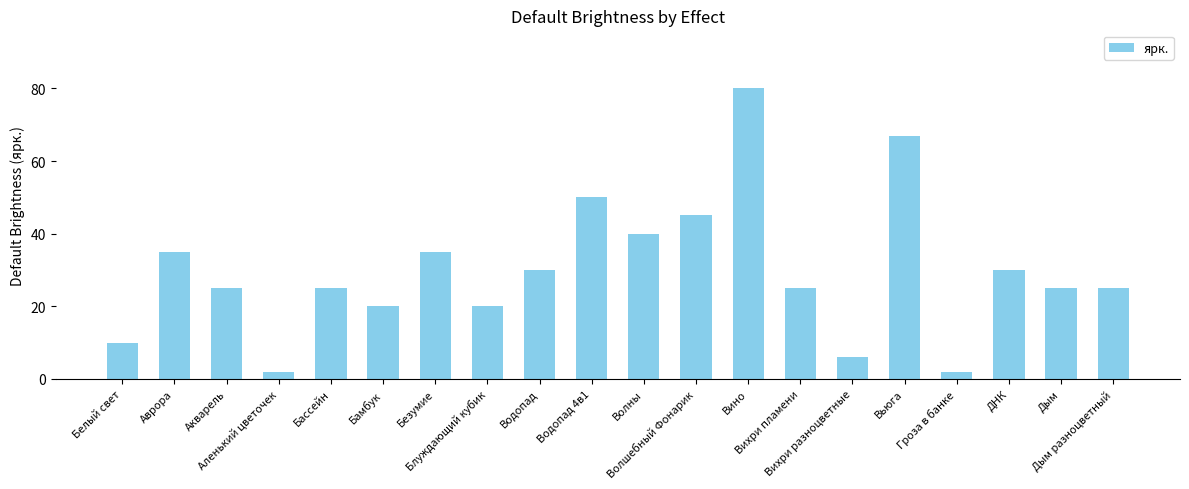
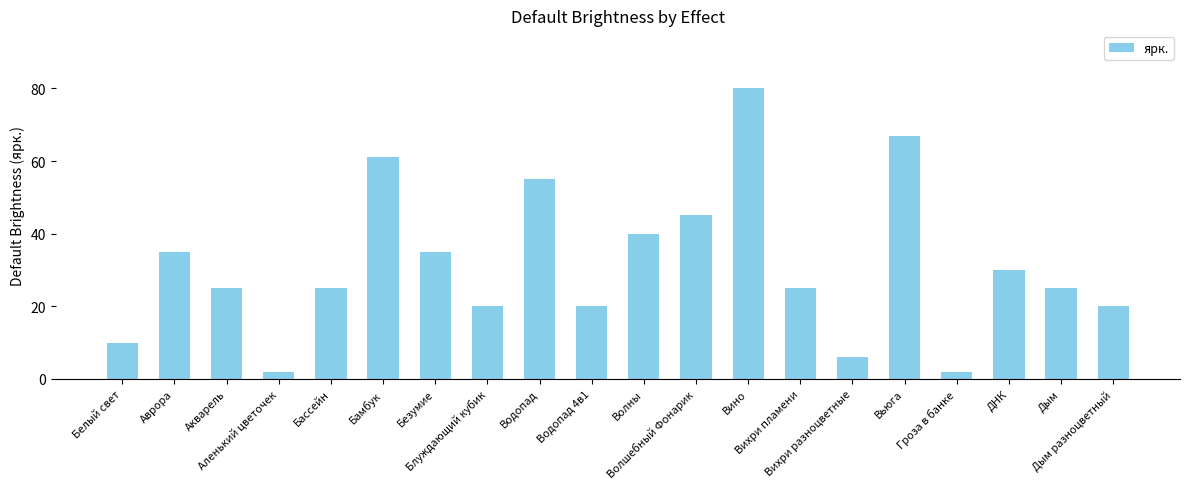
Бамбук: 20 -> 61
Водопад: 30 -> 55
Водопад 4в1: 50 -> 20
Дым разноцветный: 25 -> 20
